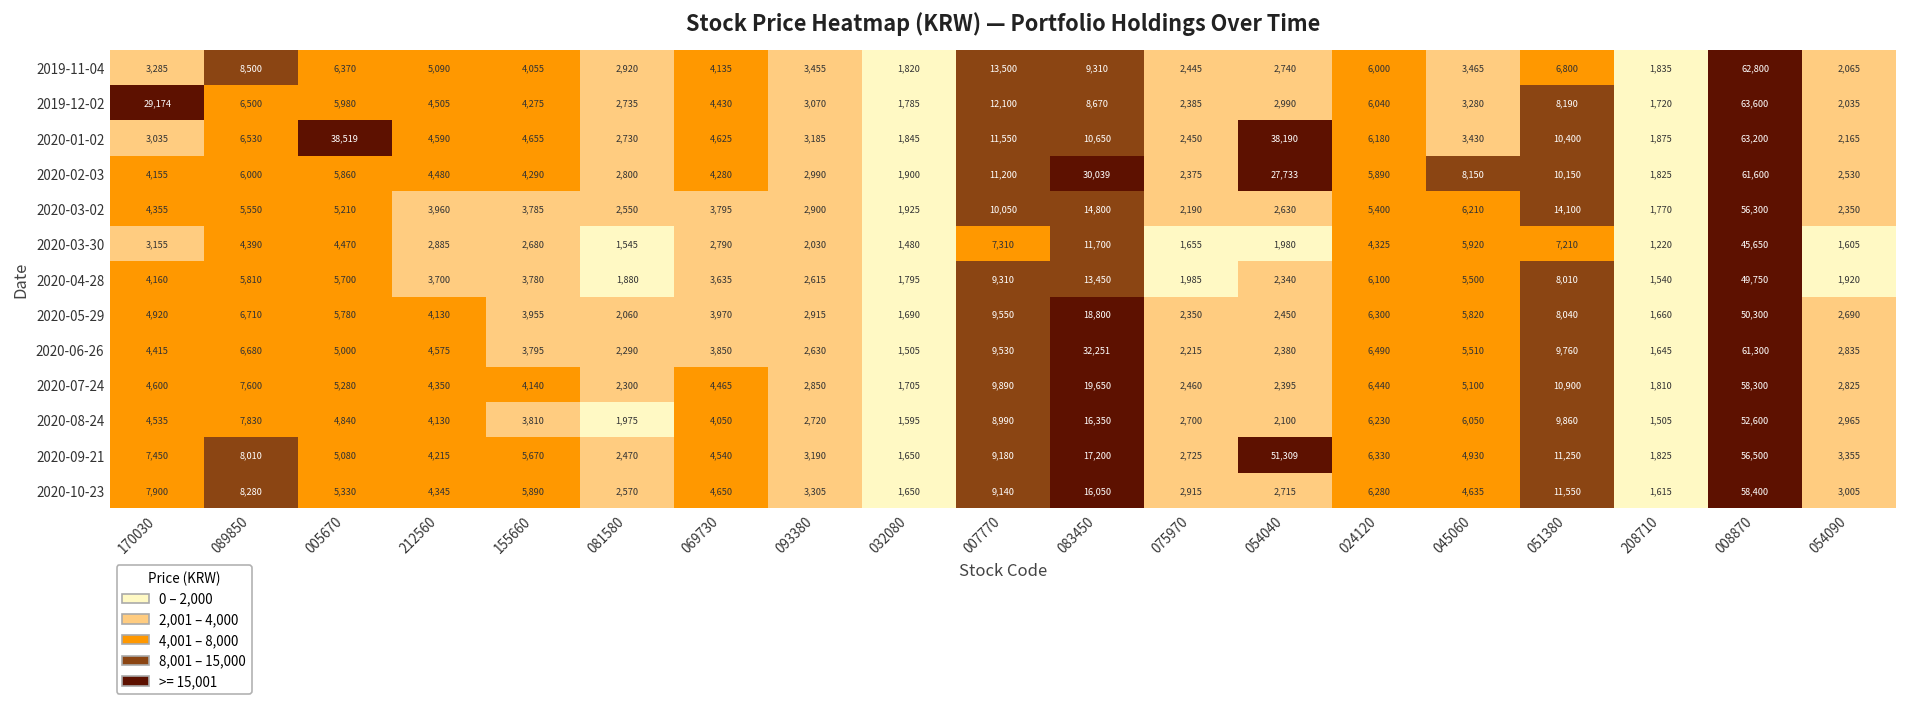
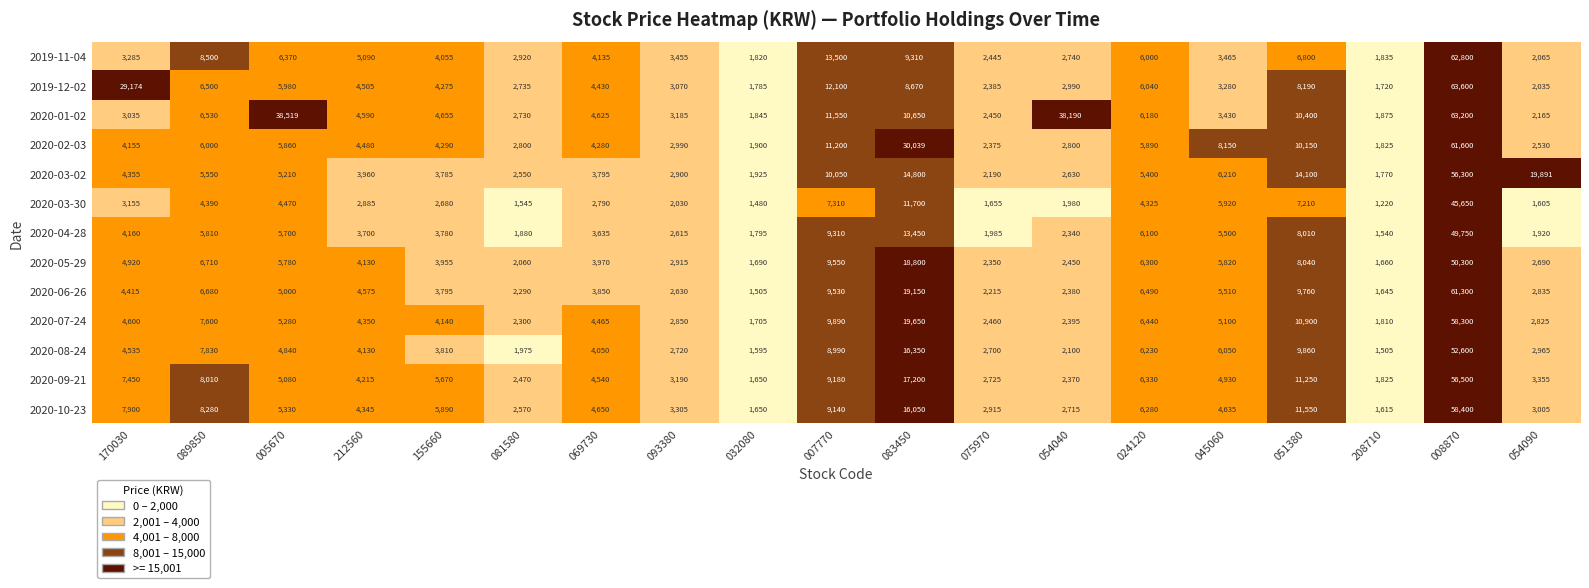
2020-02-03, 054040: 27,733 -> 2,800
2020-03-02, 054090: 2,350 -> 19,891
2020-06-26, 083450: 32,251 -> 19,150
2020-09-21, 054040: 51,309 -> 2,370
